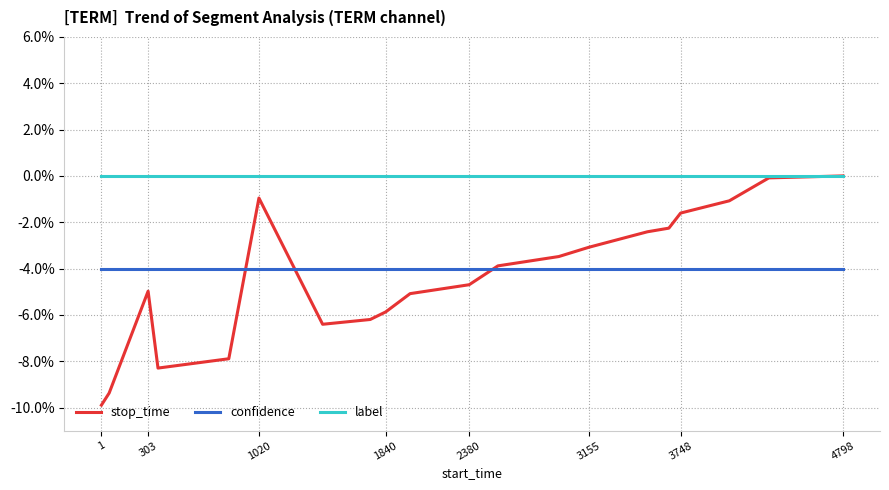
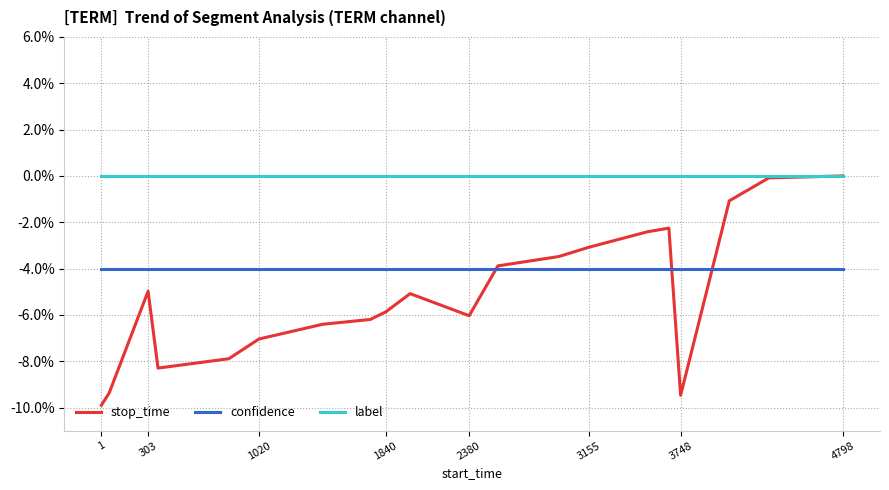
stop_time, 1020: -1.0% -> -7.0%
stop_time, 2380: -4.7% -> -6.0%
stop_time, 3748: -1.6% -> -9.5%
